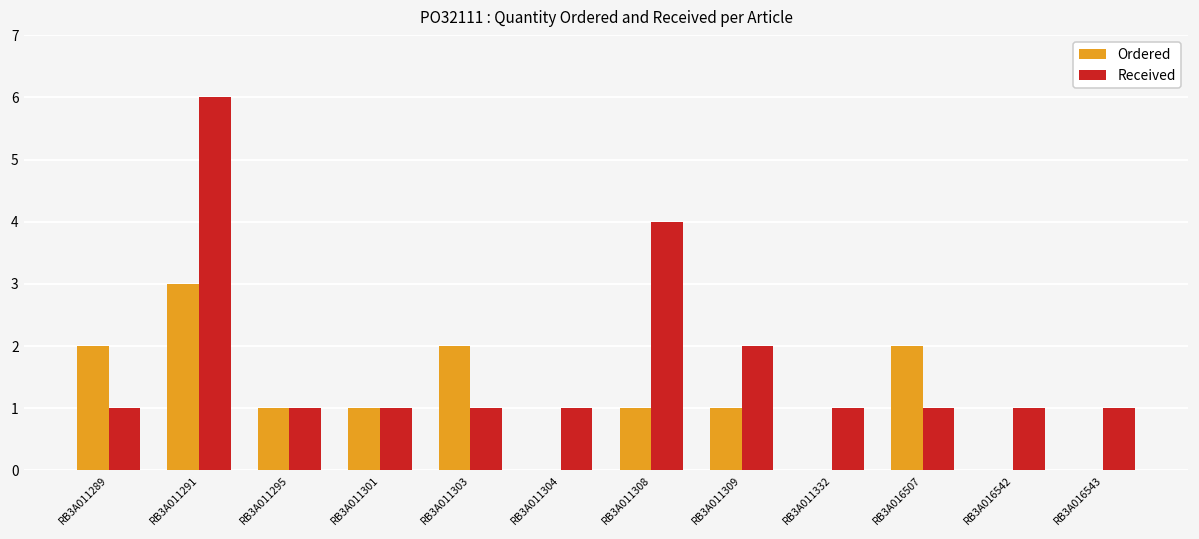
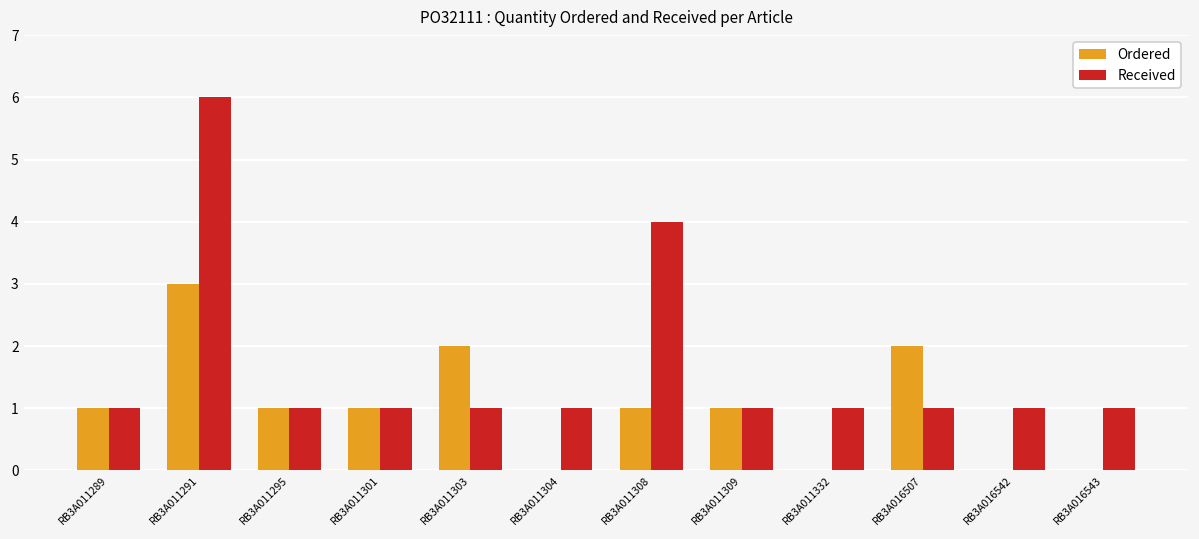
Ordered, RB3A011289: 2 -> 1
Received, RB3A011309: 2 -> 1
